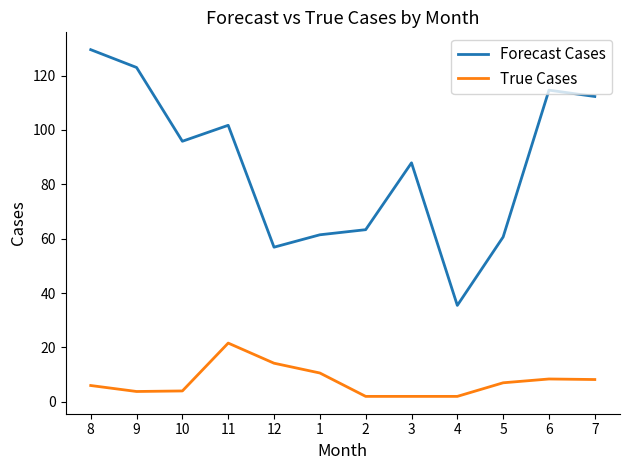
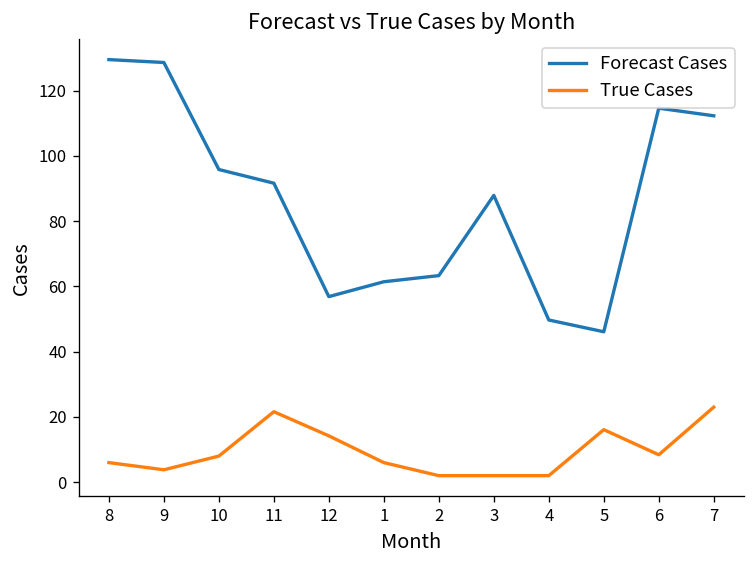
Forecast Cases, 9: 123 -> 129
True Cases, 10: 4 -> 8
Forecast Cases, 11: 102 -> 92
True Cases, 1: 11 -> 6
Forecast Cases, 4: 35 -> 50
Forecast Cases, 5: 61 -> 46
True Cases, 5: 7 -> 16
True Cases, 7: 8 -> 23
